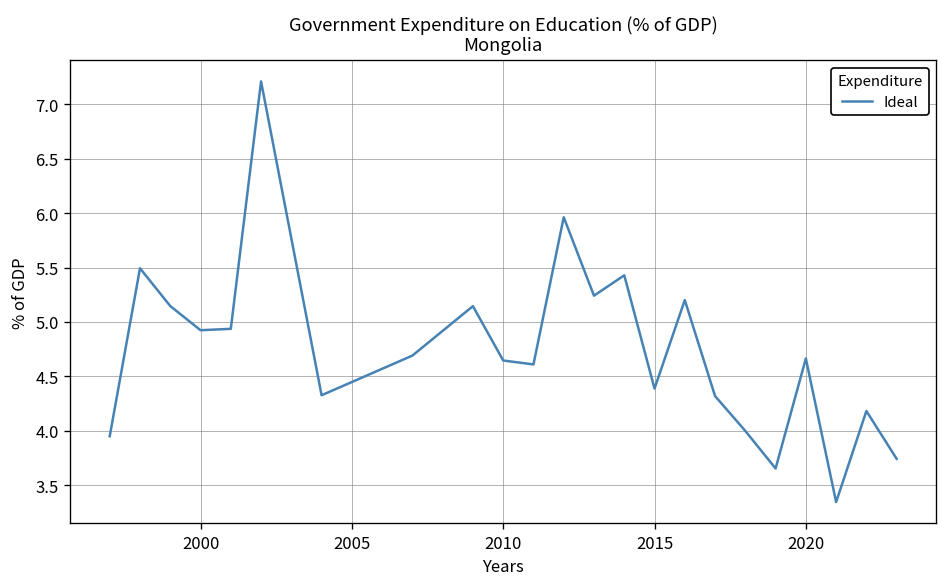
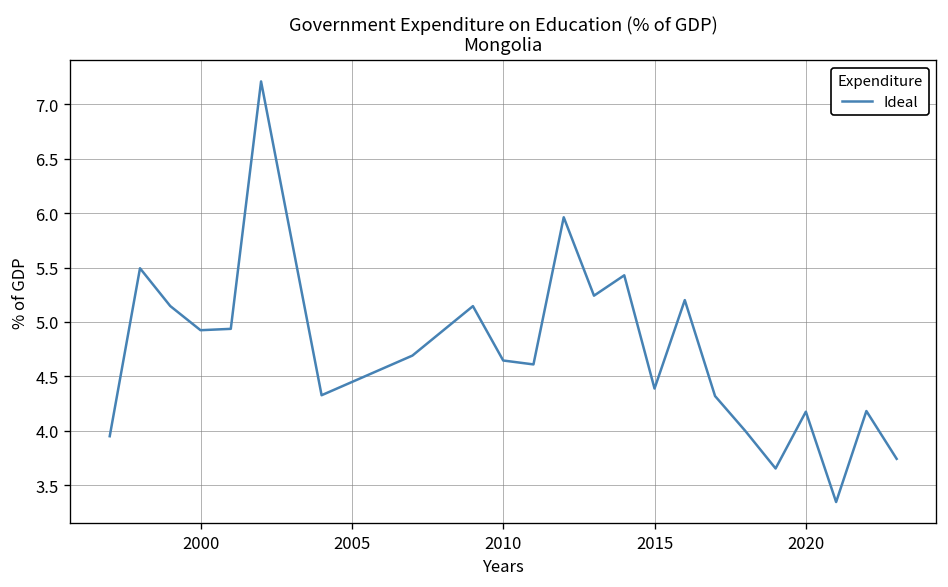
2020: 4.7 -> 4.2
